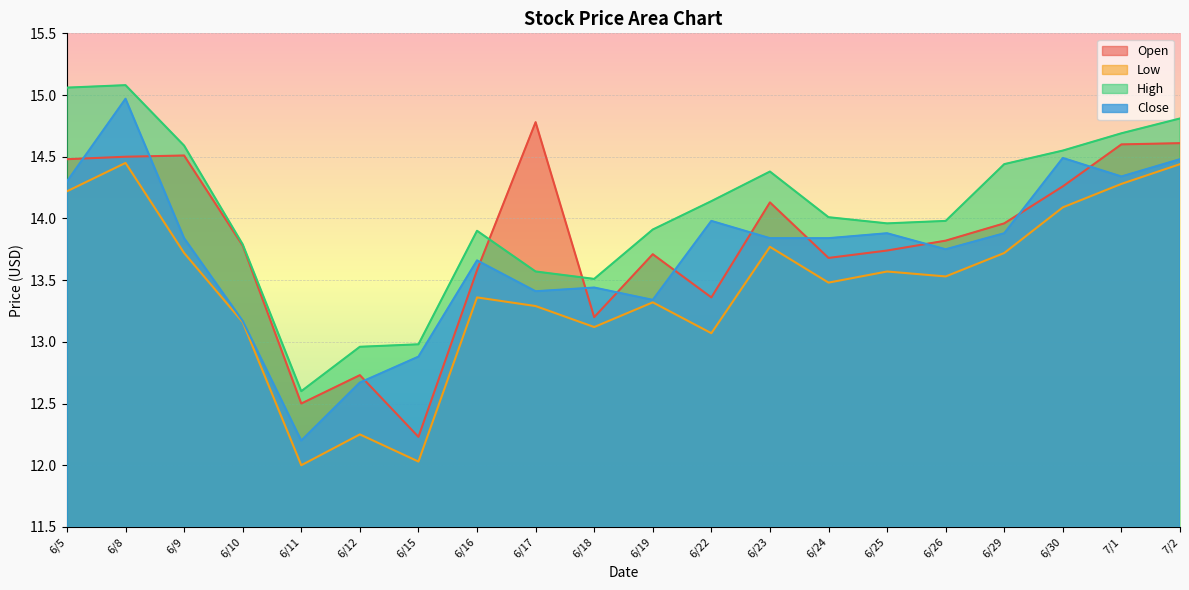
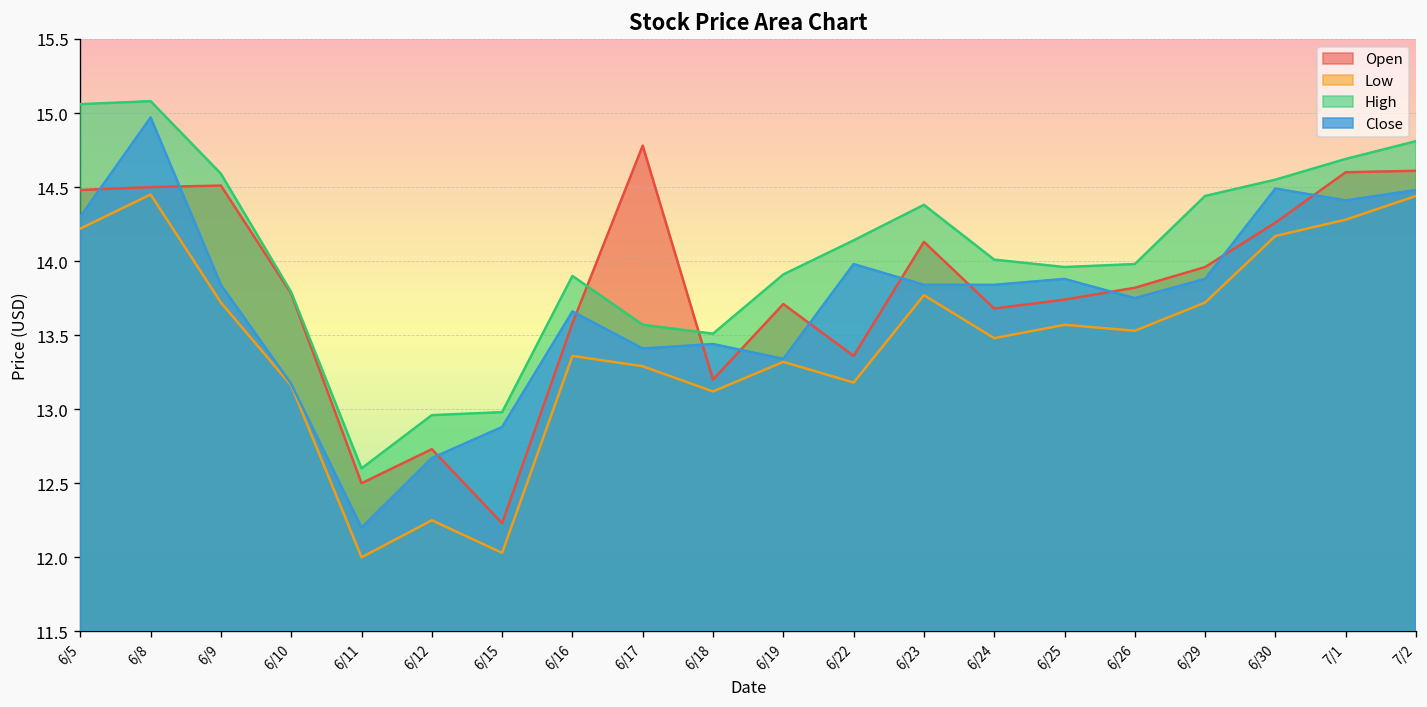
Low, 6/22: 13.07 -> 13.18
Low, 6/30: 14.09 -> 14.17
Close, 7/1: 14.34 -> 14.41
